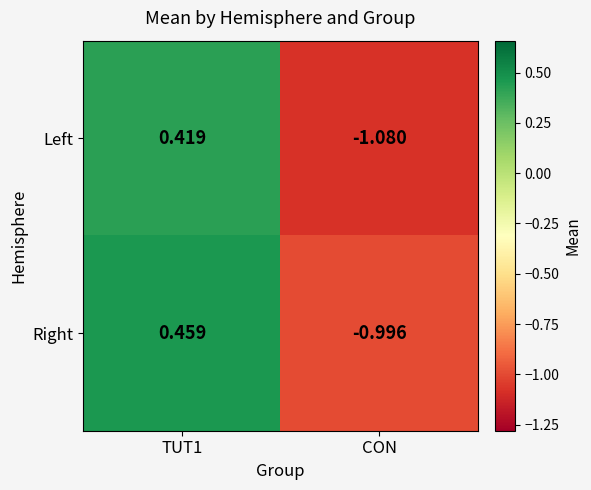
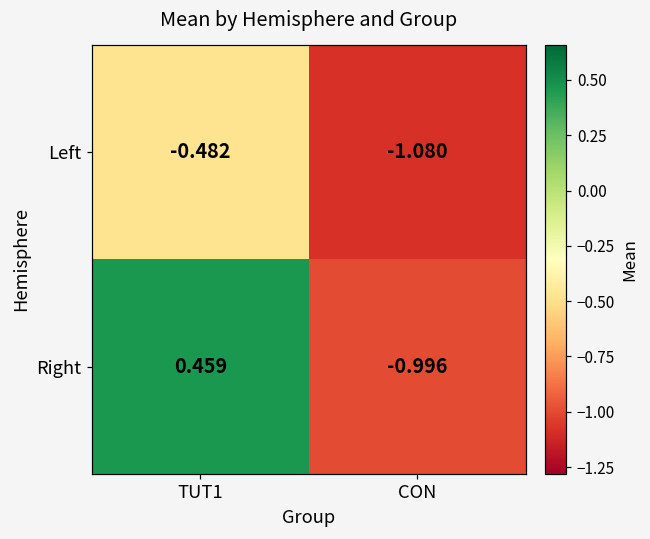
Left, TUT1: 0.419 -> -0.482
